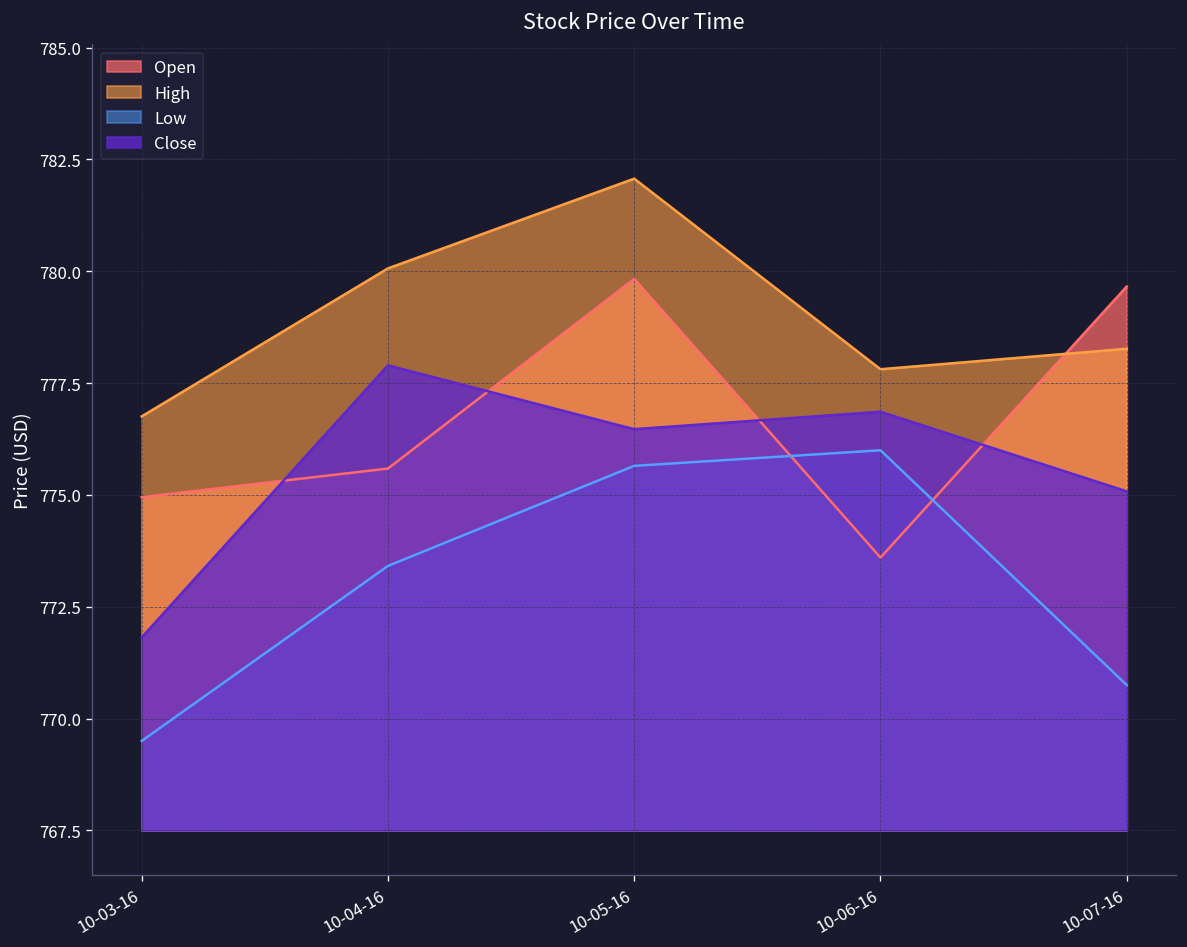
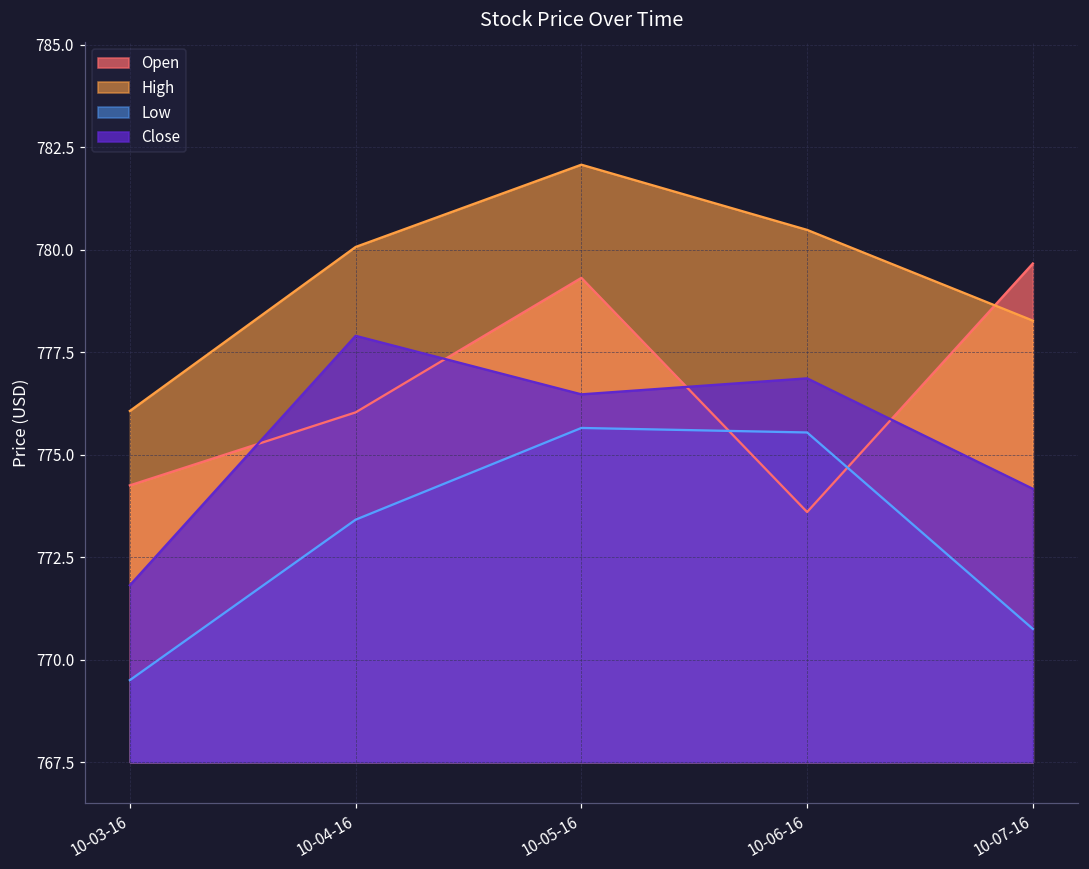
Open, 10-03-16: 775.0 -> 774.3
High, 10-03-16: 776.8 -> 776.1
Open, 10-04-16: 775.6 -> 776.0
Open, 10-05-16: 779.8 -> 779.3
High, 10-06-16: 777.8 -> 780.5
Low, 10-06-16: 776.0 -> 775.5
Close, 10-07-16: 775.1 -> 774.2
